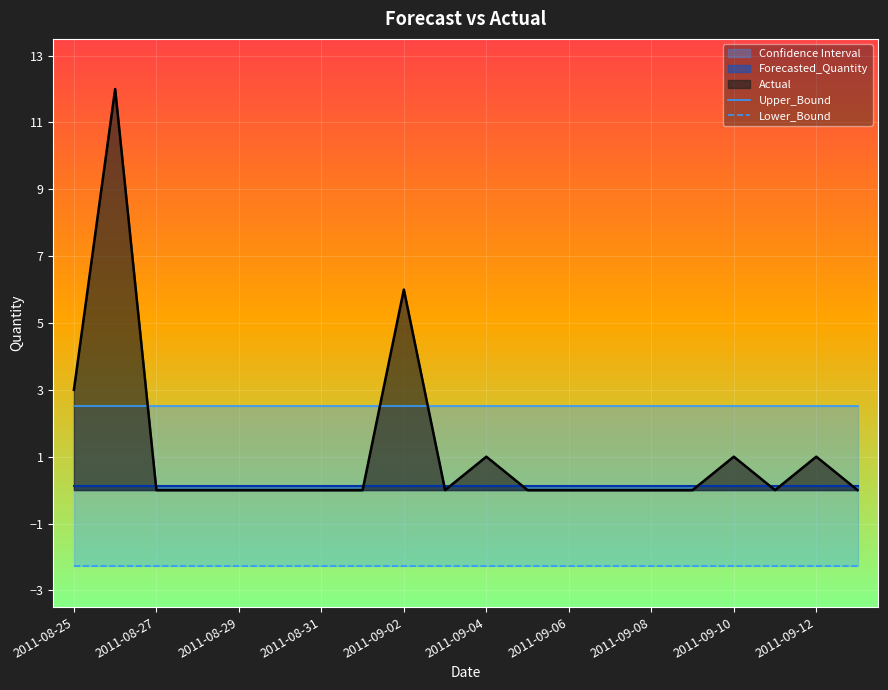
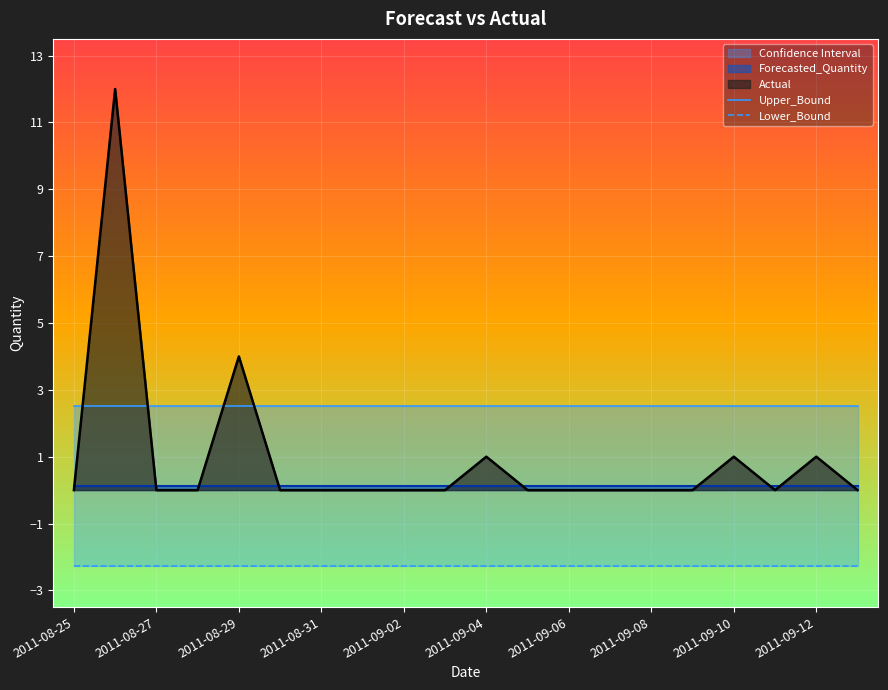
Actual, 2011-08-25: 3 -> 0
Actual, 2011-08-29: 0 -> 4
Actual, 2011-09-02: 6 -> 0
